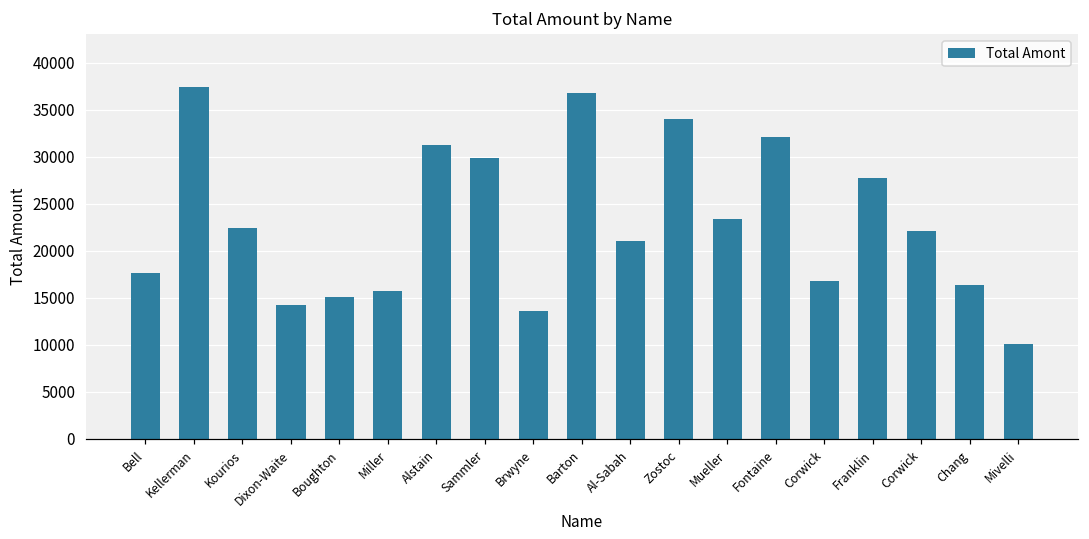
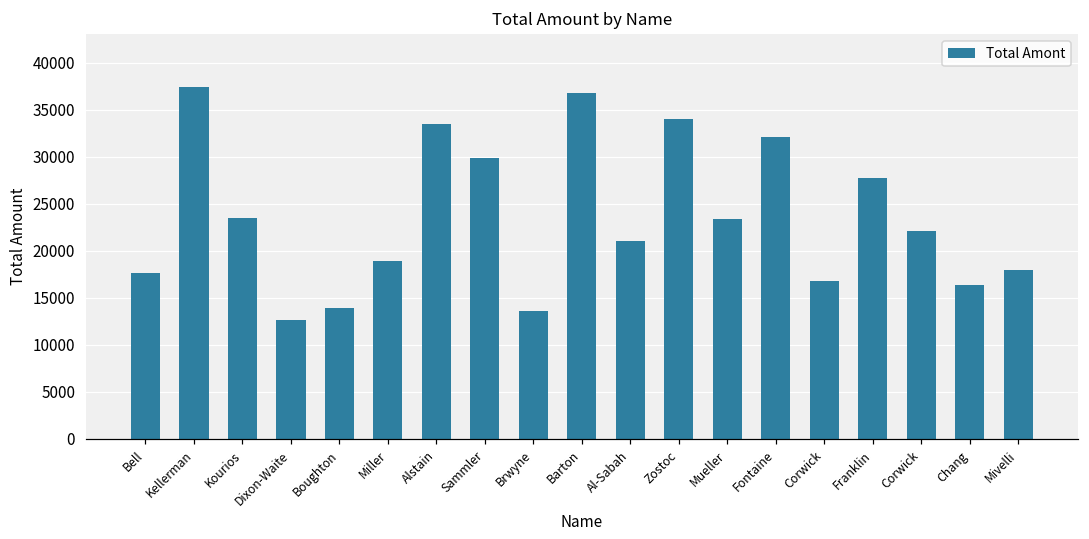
Kourios: 22000 -> 23000
Dixon-Waite: 14000 -> 13000
Boughton: 15000 -> 14000
Miller: 16000 -> 19000
Alstain: 31000 -> 33000
Mivelli: 10000 -> 18000
